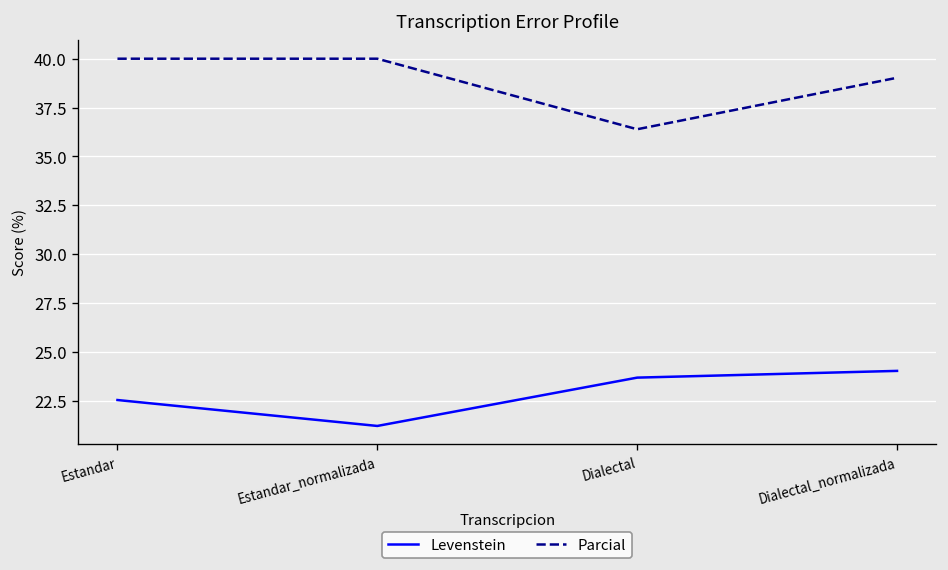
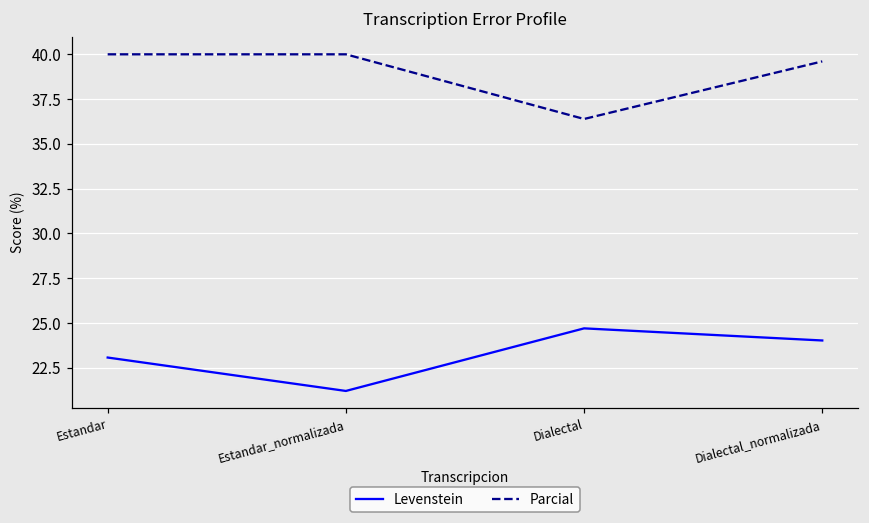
Levenstein, Estandar: 22.5 -> 23.1
Levenstein, Dialectal: 23.7 -> 24.7
Parcial, Dialectal_normalizada: 39.0 -> 39.6
